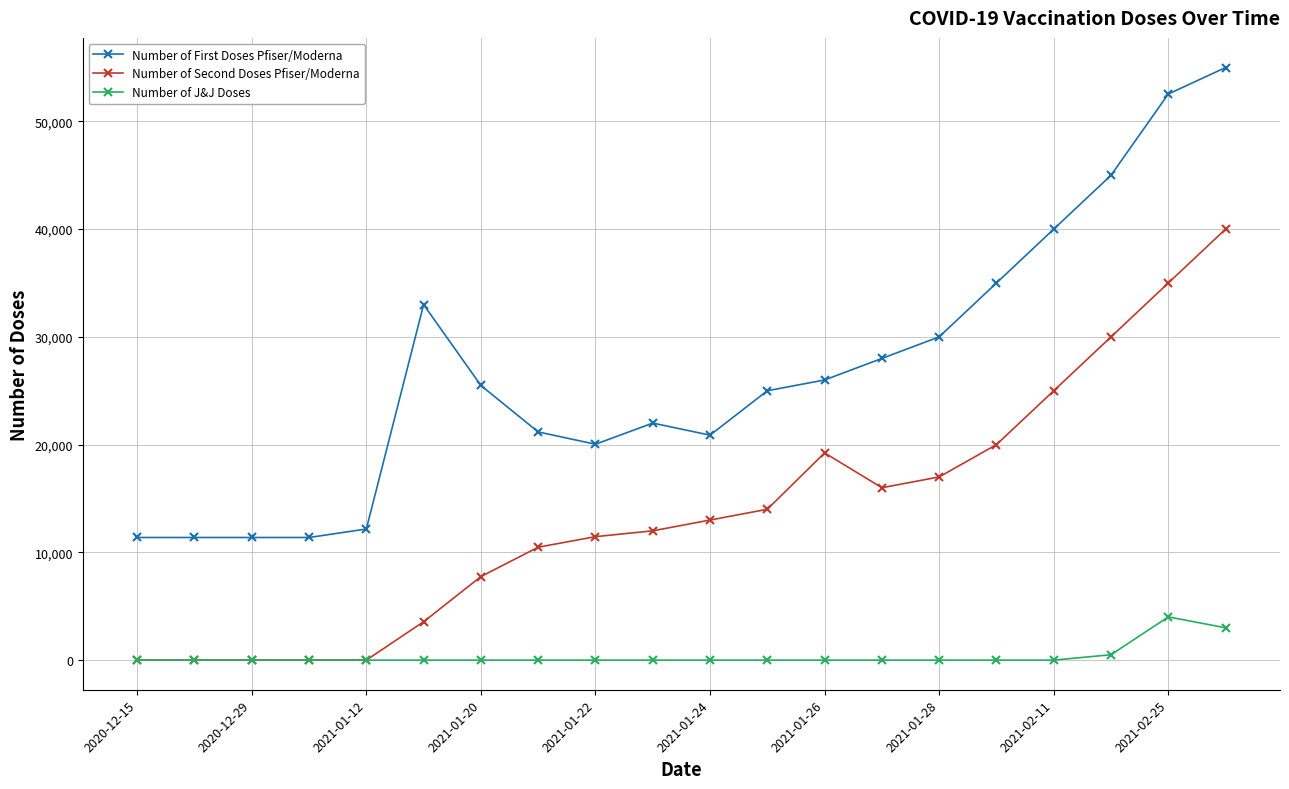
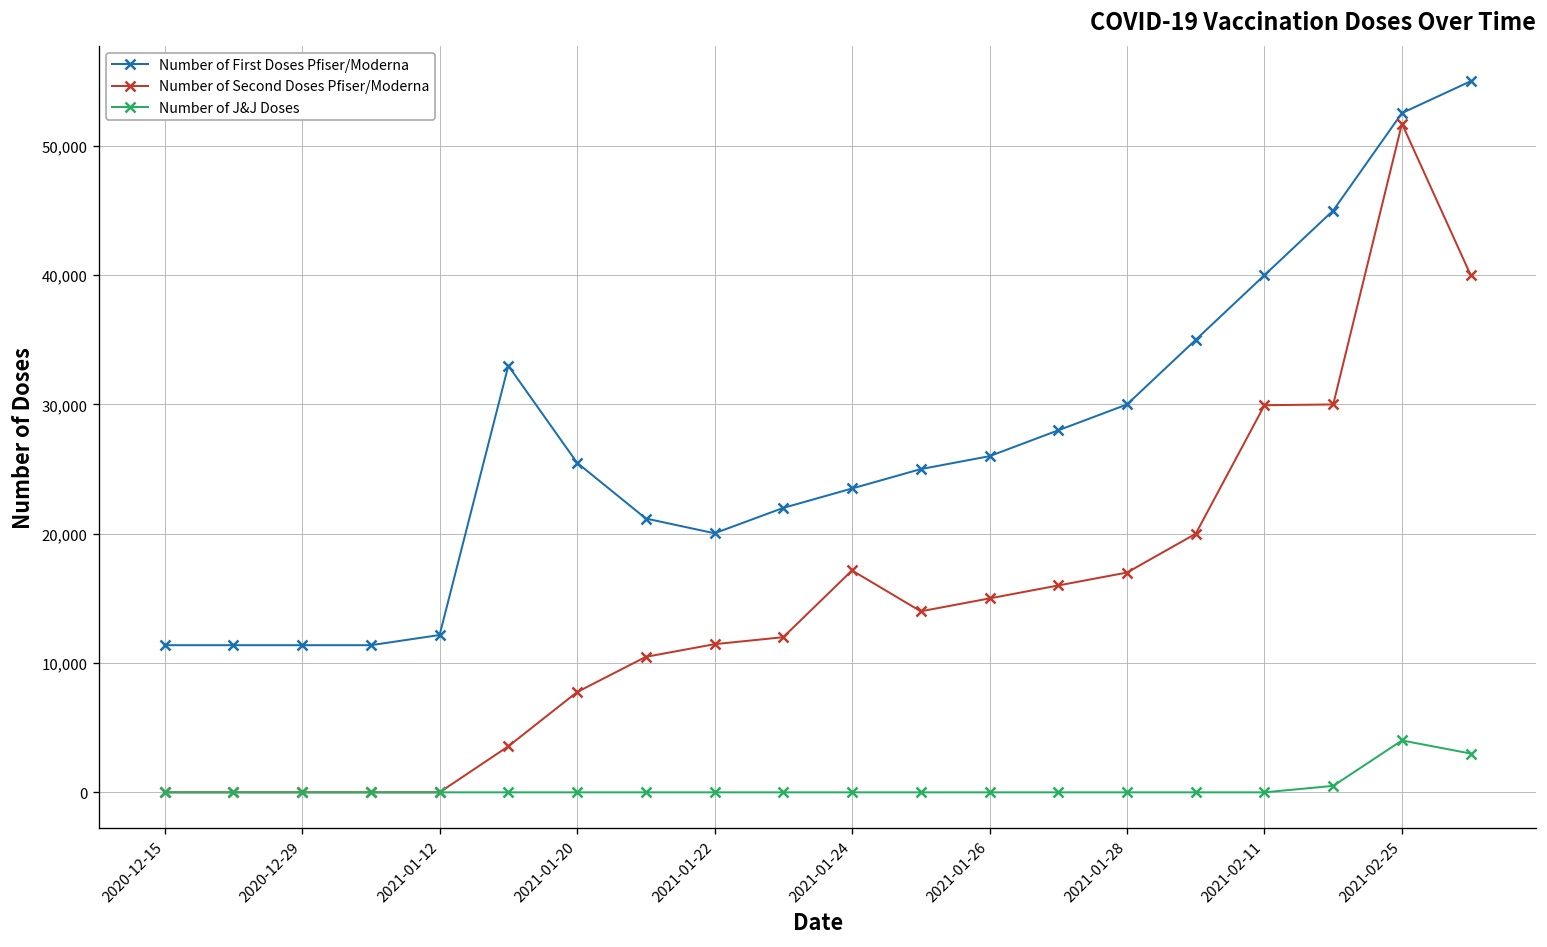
Number of First Doses Pfiser/Moderna, 2021-01-24: 20,900 -> 23,500
Number of Second Doses Pfiser/Moderna, 2021-01-24: 13,000 -> 17,200
Number of Second Doses Pfiser/Moderna, 2021-01-26: 19,200 -> 15,000
Number of Second Doses Pfiser/Moderna, 2021-02-11: 25,000 -> 29,900
Number of Second Doses Pfiser/Moderna, 2021-02-25: 35,000 -> 51,700
